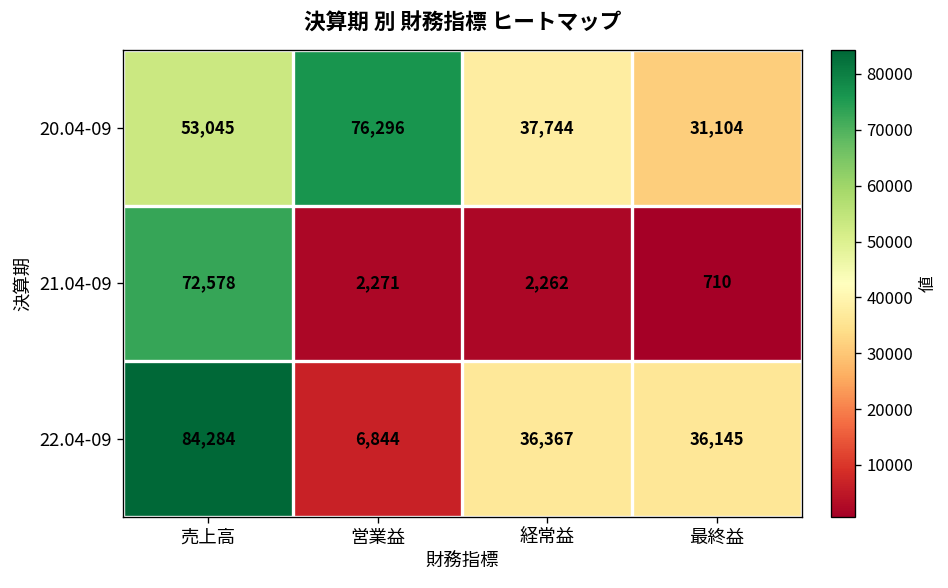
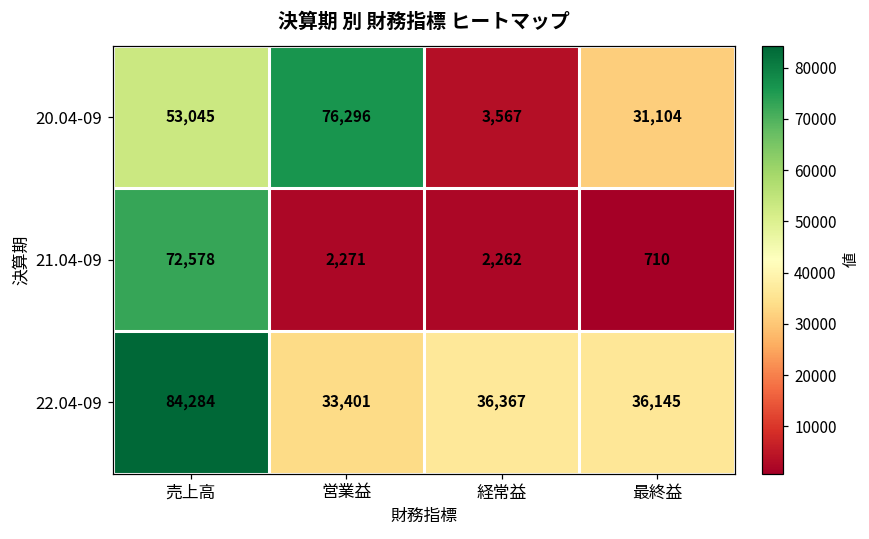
20.04-09, 経常益: 37,744 -> 3,567
22.04-09, 営業益: 6,844 -> 33,401
